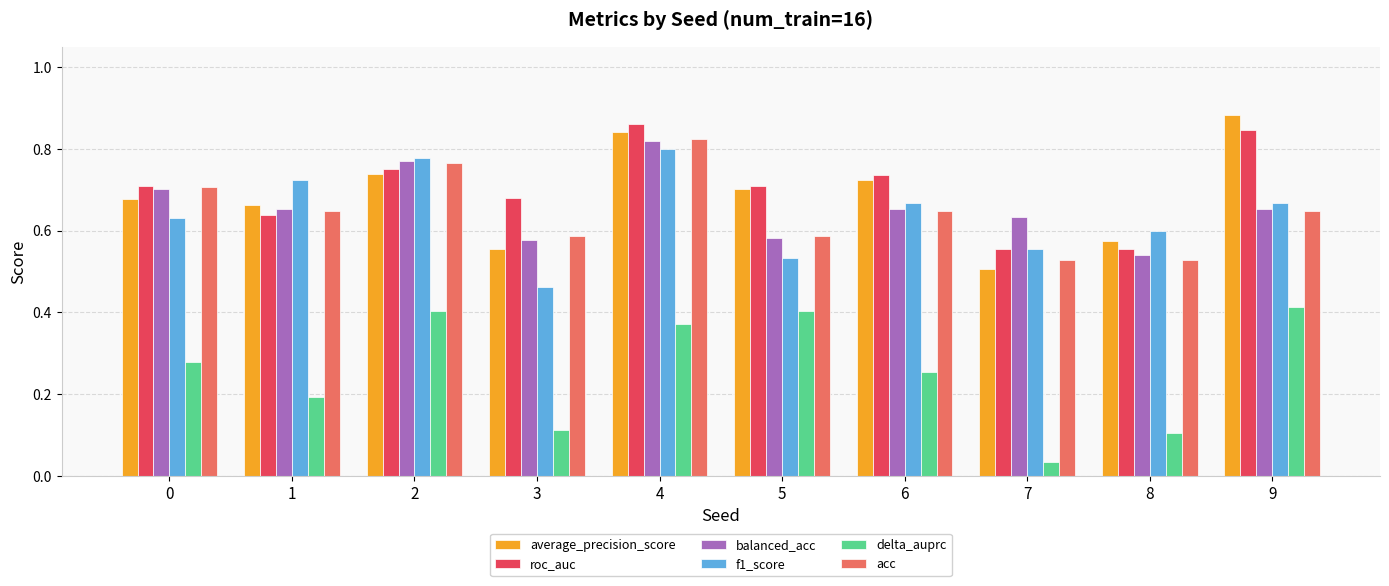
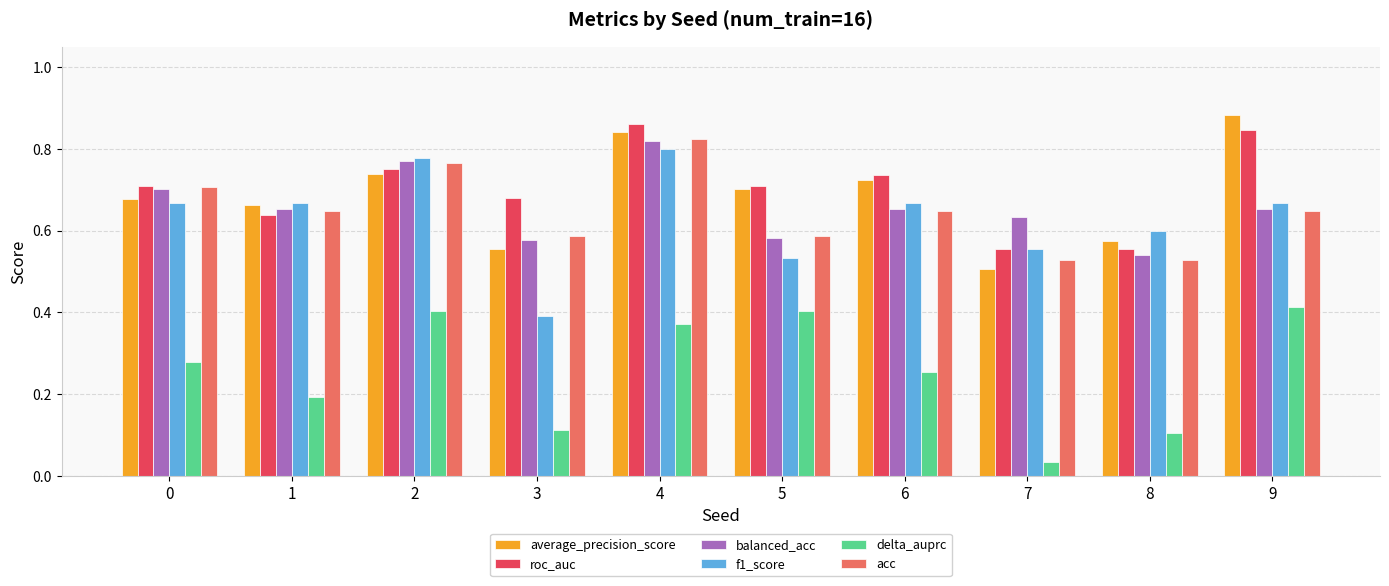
f1_score, 0: 0.63 -> 0.67
f1_score, 1: 0.72 -> 0.67
f1_score, 3: 0.46 -> 0.39
